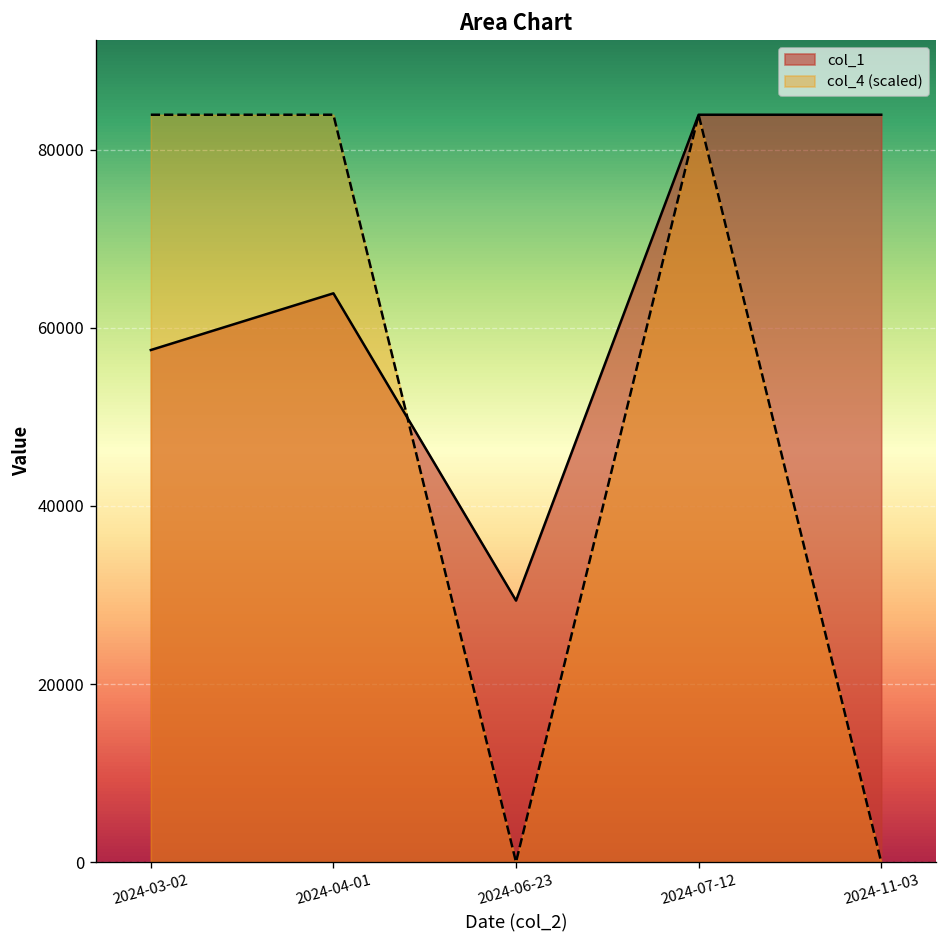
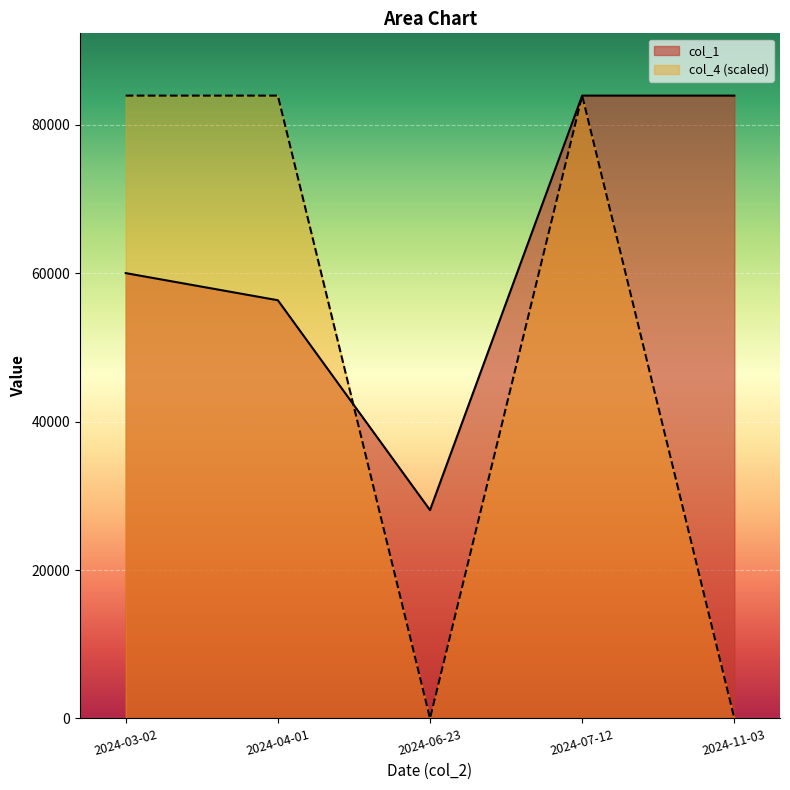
col_1, 2024-03-02: 58000 -> 60000
col_1, 2024-04-01: 64000 -> 56000
col_1, 2024-06-23: 29000 -> 28000
